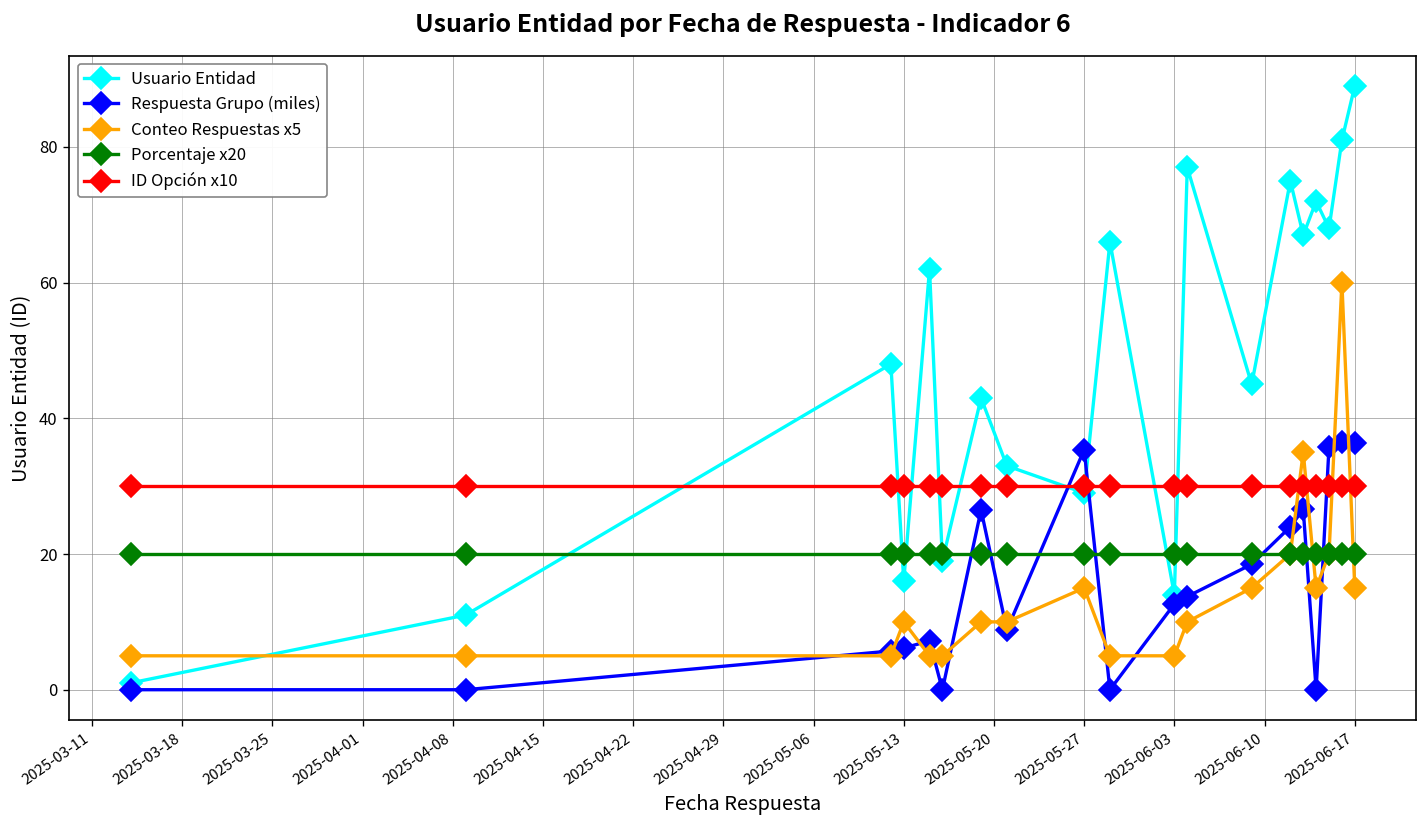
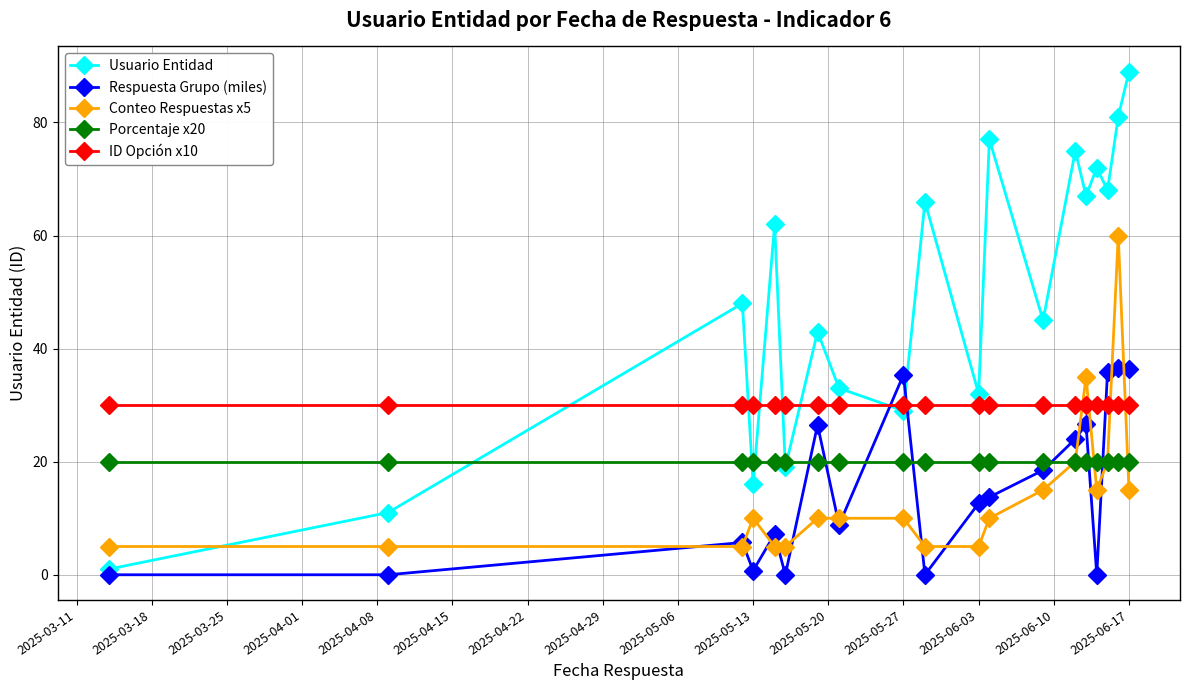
Respuesta Grupo (miles), 2025-05-13: 6 -> 1
Conteo Respuestas x5, 2025-05-27: 15 -> 10
Usuario Entidad, 2025-06-03: 14 -> 32
